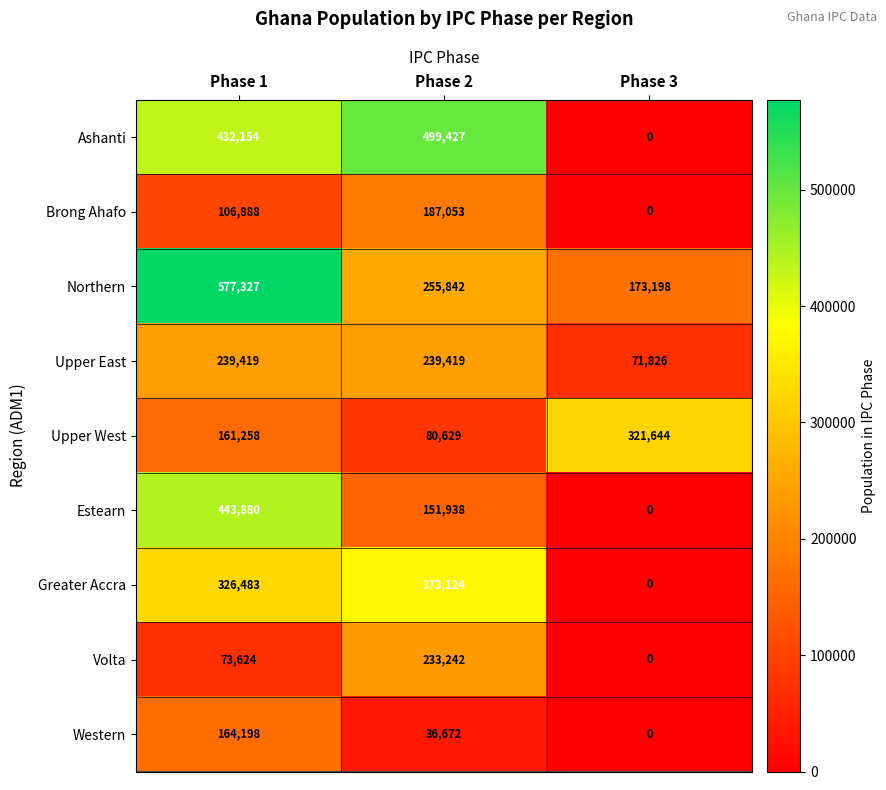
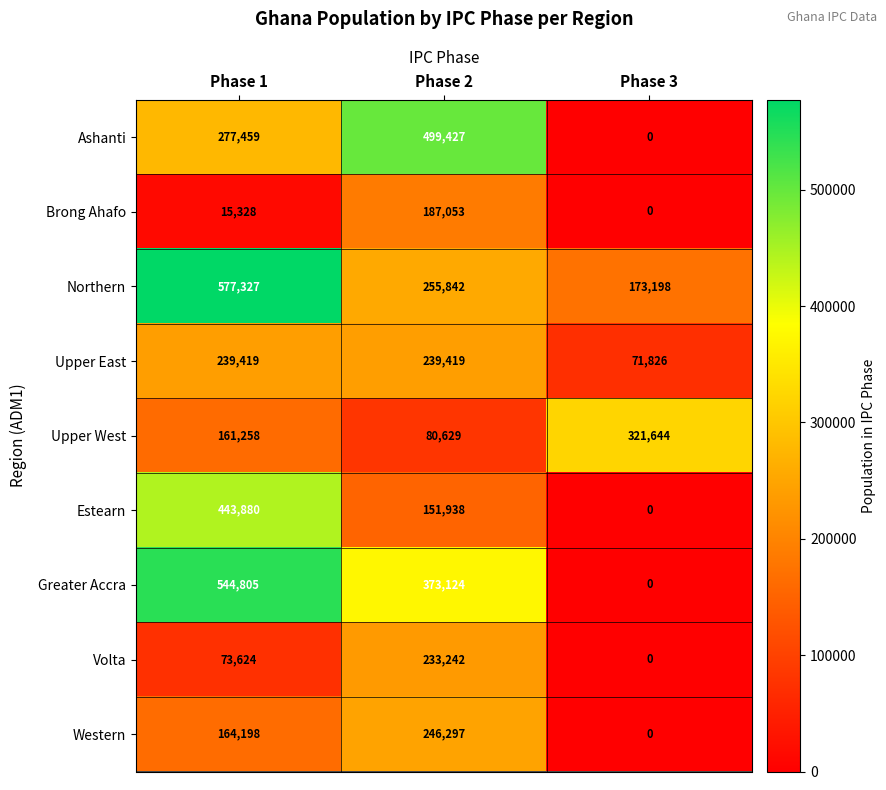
Ashanti, Phase 1: 432,154 -> 277,459
Brong Ahafo, Phase 1: 106,888 -> 15,328
Greater Accra, Phase 1: 326,483 -> 544,805
Western, Phase 2: 36,672 -> 246,297
